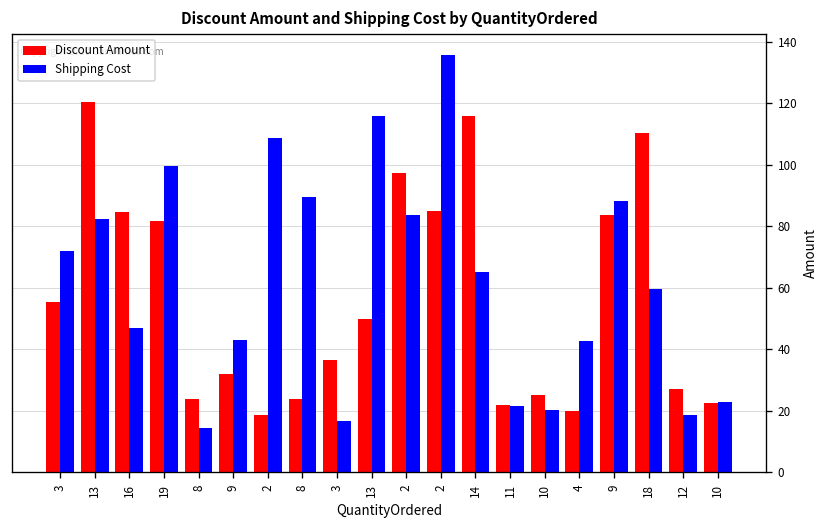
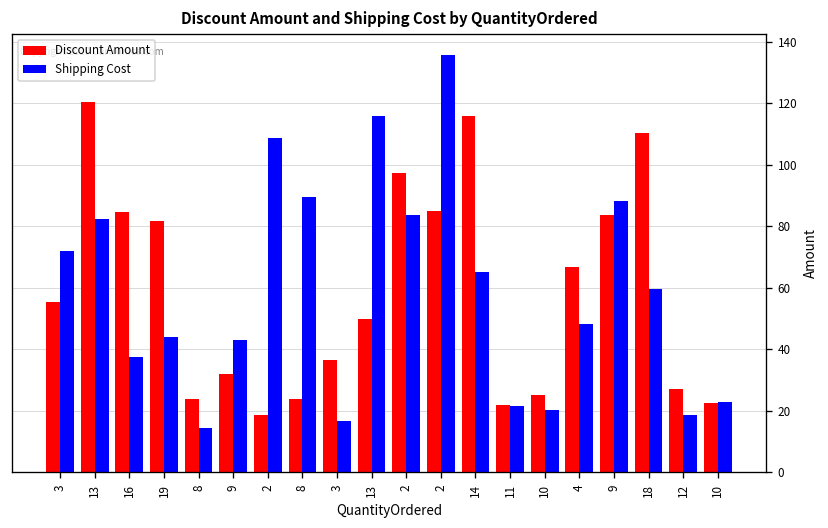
Shipping Cost, 16: 47 -> 38
Shipping Cost, 19: 100 -> 44
Discount Amount, 4: 20 -> 67
Shipping Cost, 4: 43 -> 48
